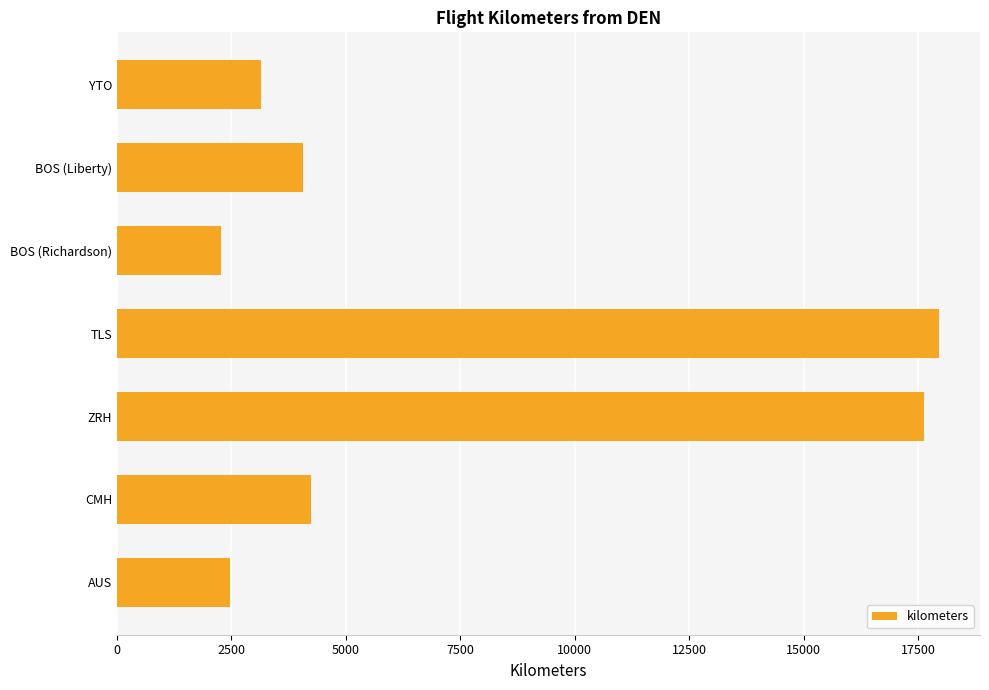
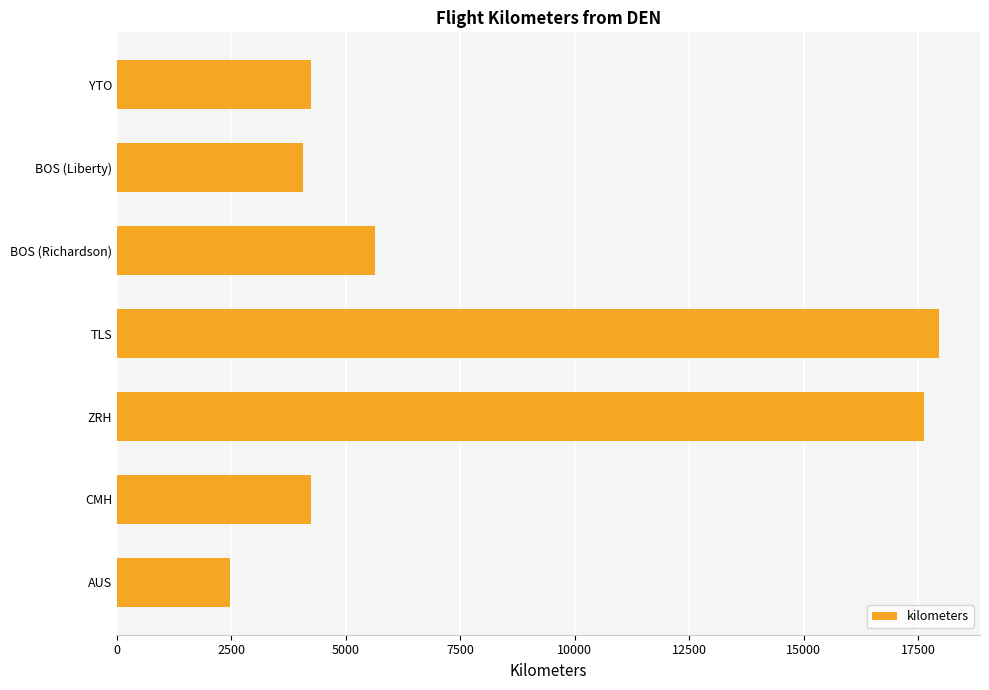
YTO: 3100 -> 4200
BOS (Richardson): 2300 -> 5600
